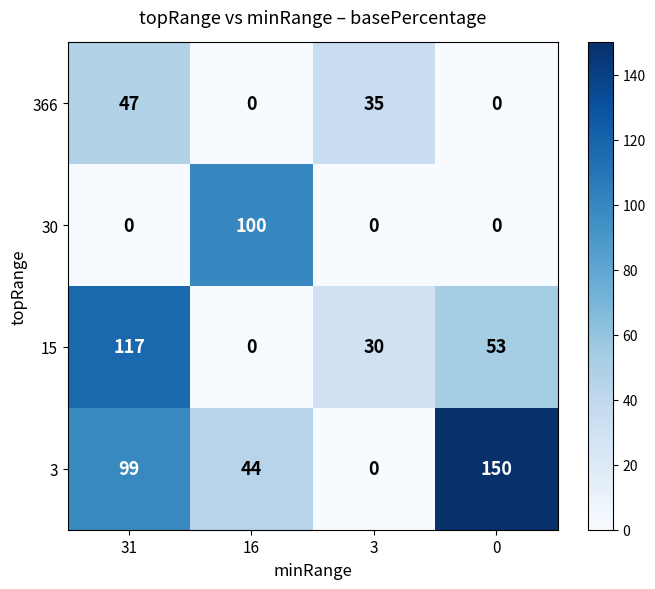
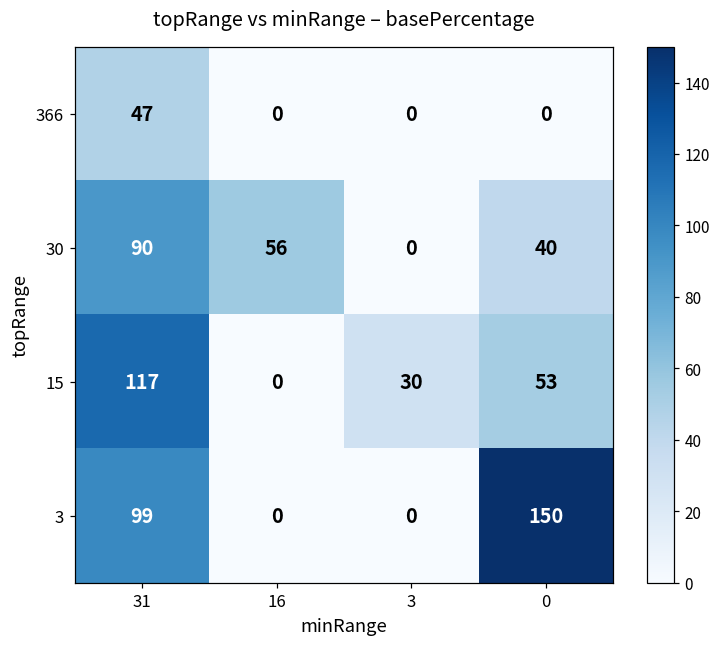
366, 3: 35 -> 0
30, 31: 0 -> 90
30, 16: 100 -> 56
30, 0: 0 -> 40
3, 16: 44 -> 0
